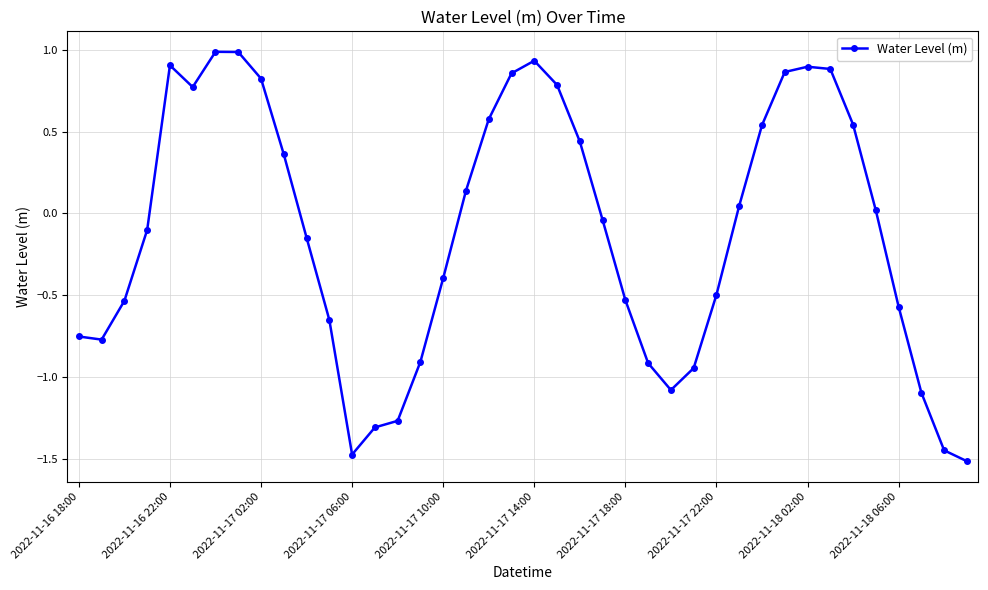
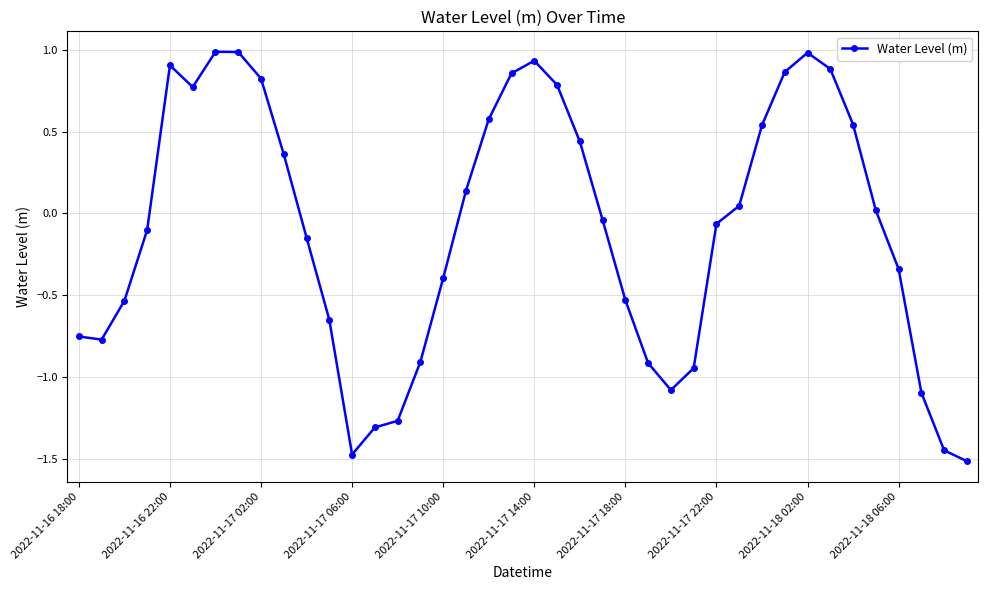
2022-11-17 22:00: -0.50 -> -0.06
2022-11-18 02:00: 0.90 -> 0.98
2022-11-18 06:00: -0.57 -> -0.34
